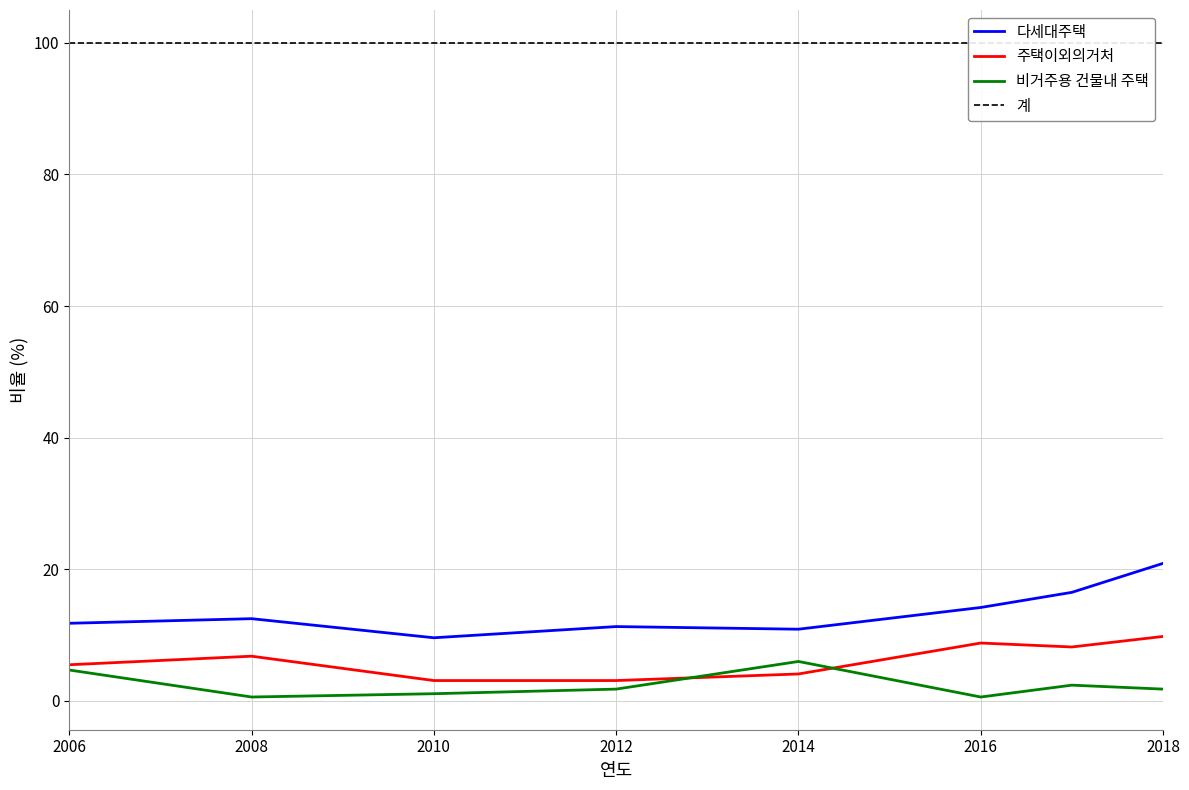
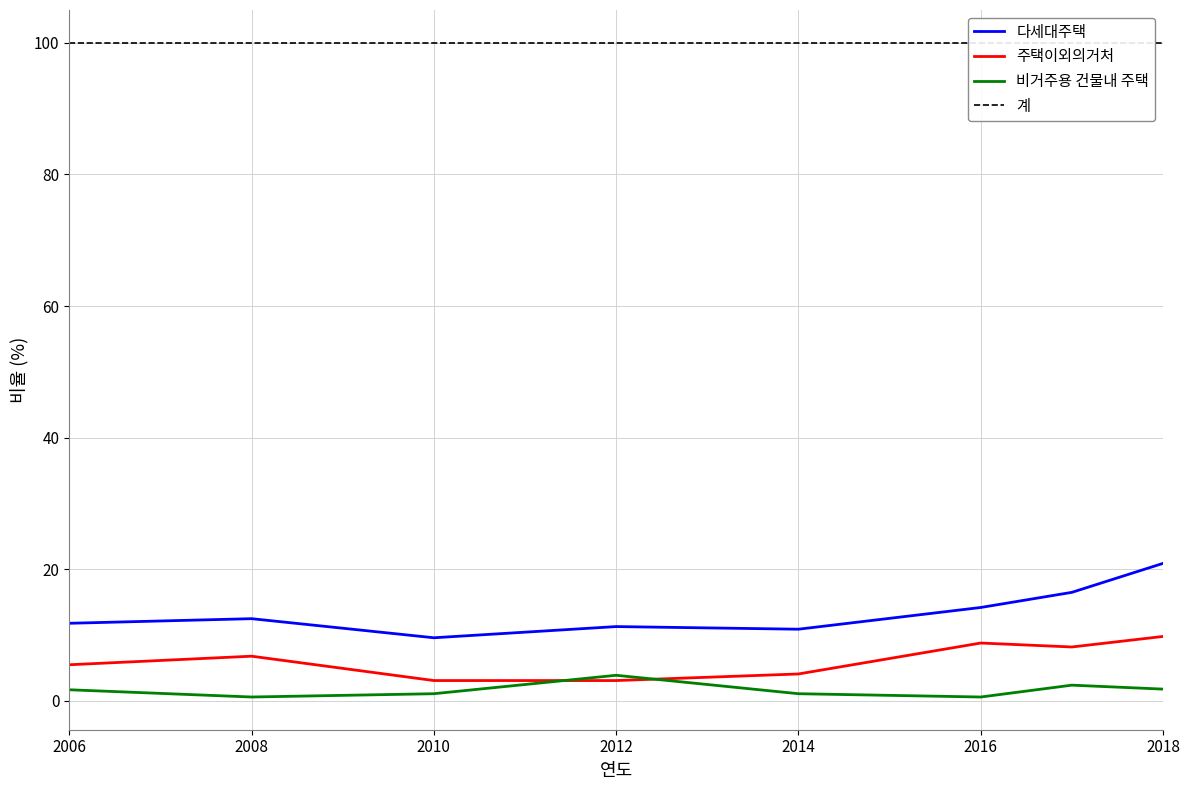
비거주용 건물내 주택, 2006: 5 -> 2
비거주용 건물내 주택, 2012: 2 -> 4
비거주용 건물내 주택, 2014: 6 -> 1
